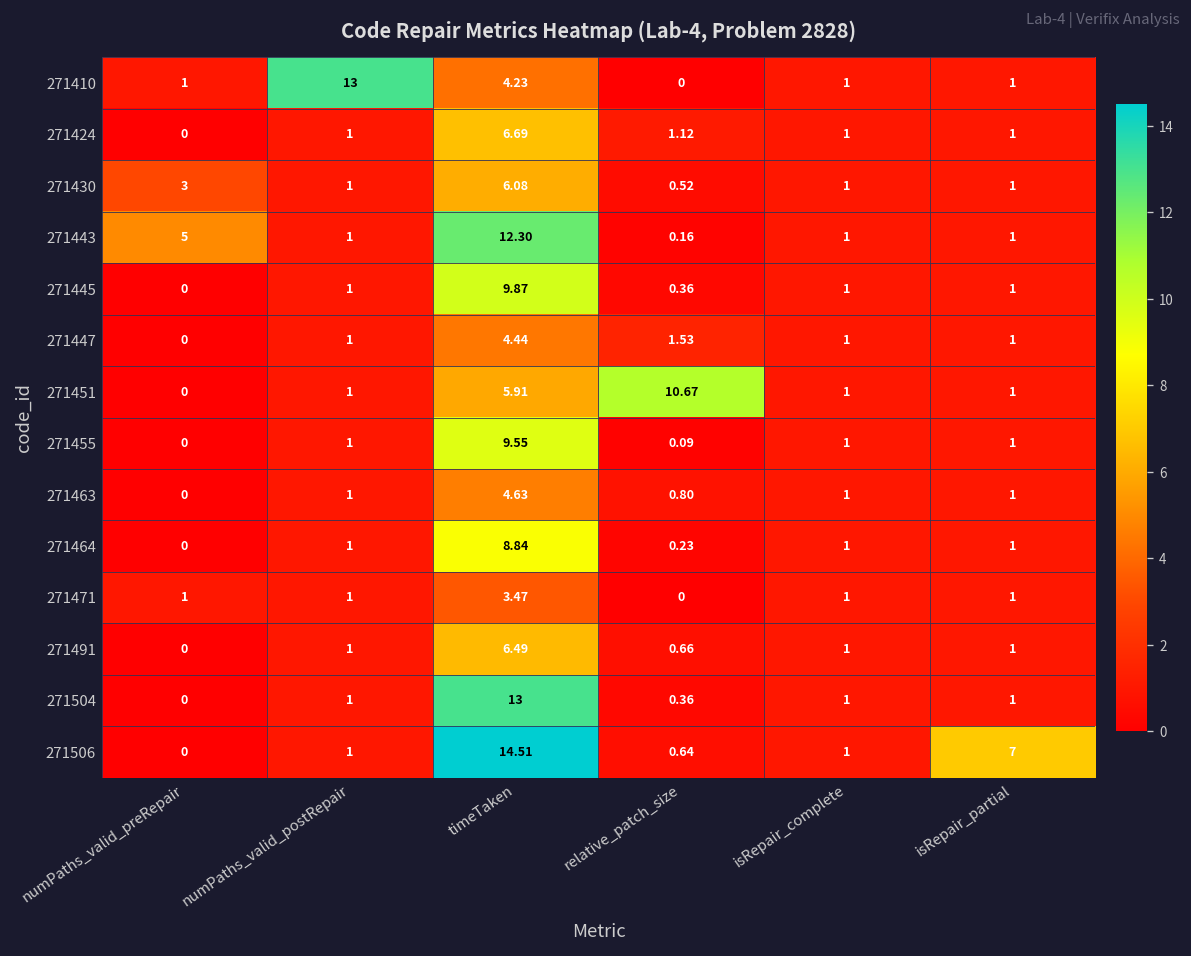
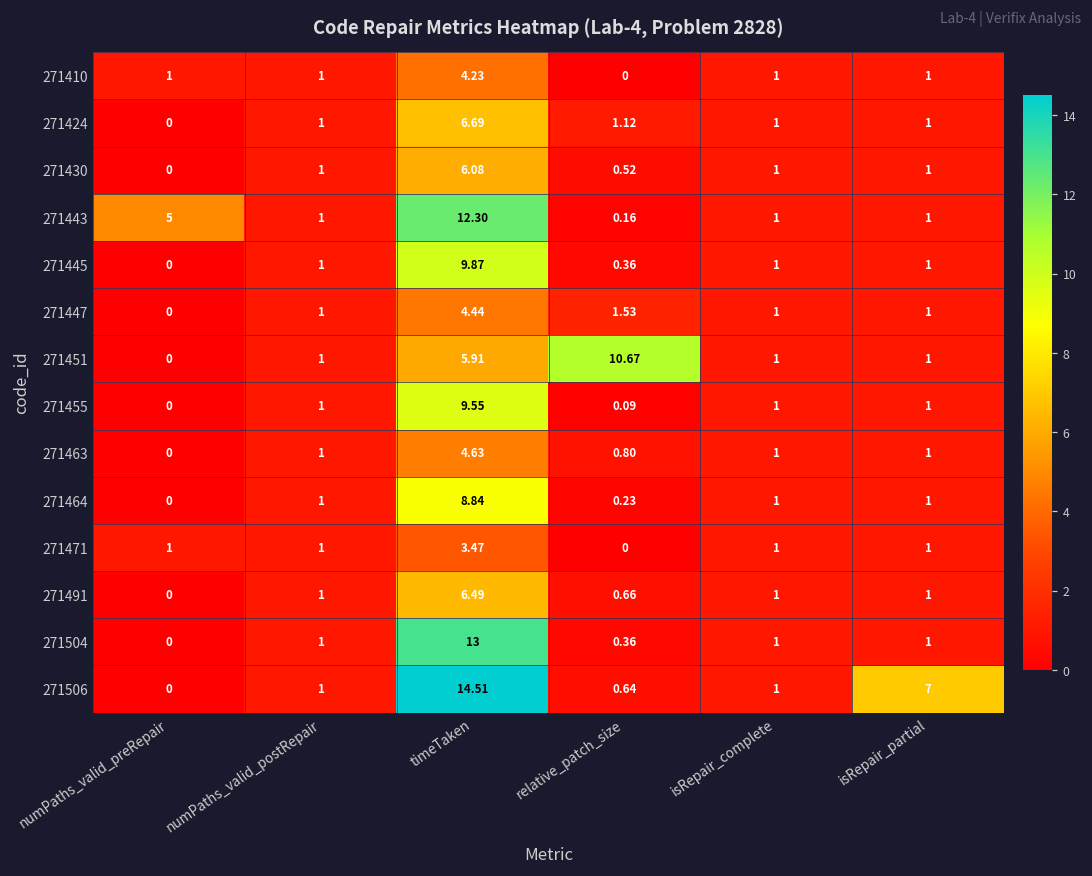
271410, numPaths_valid_postRepair: 13 -> 1
271430, numPaths_valid_preRepair: 3 -> 0
